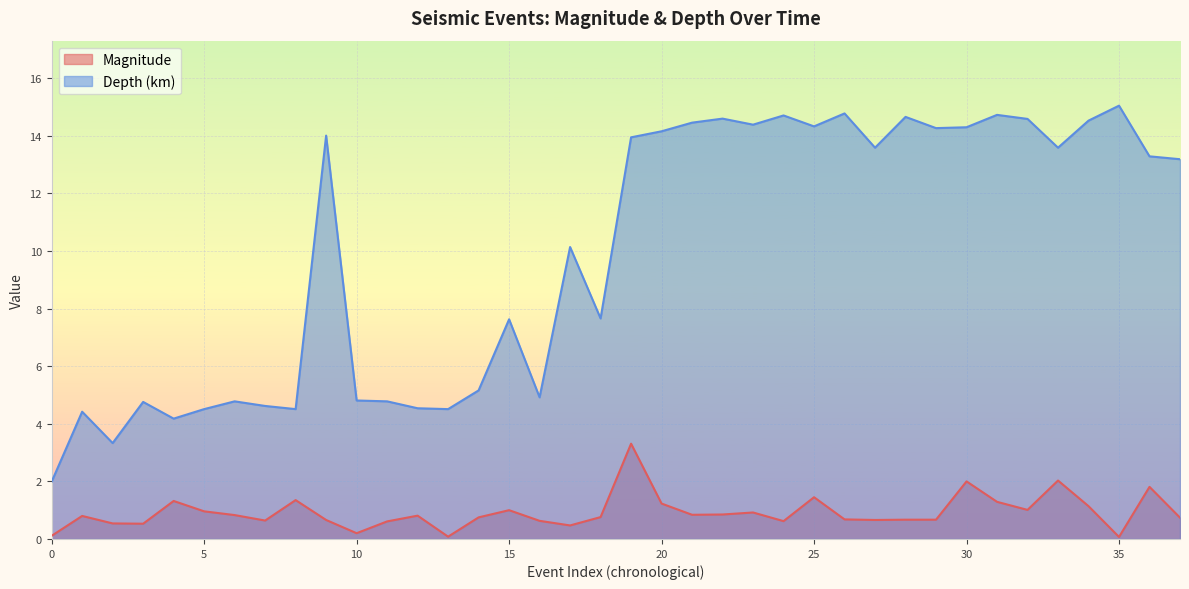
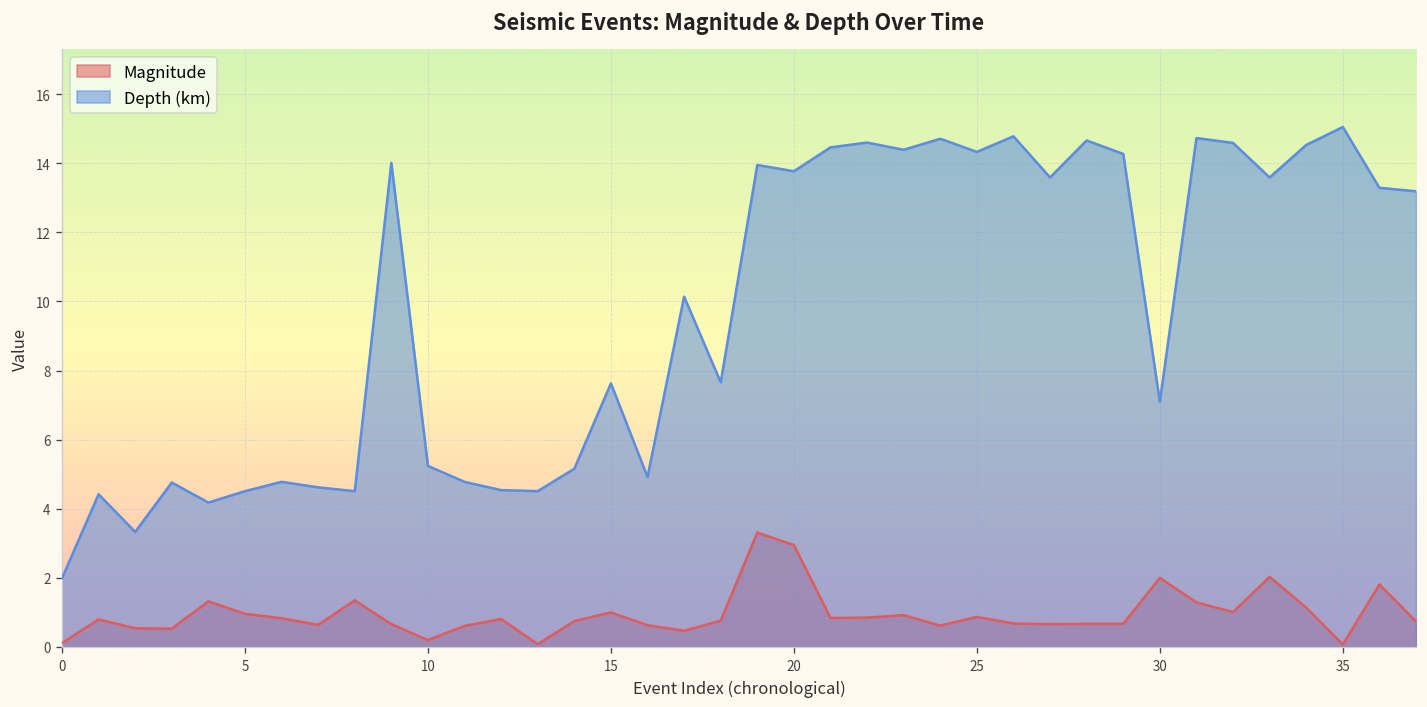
Depth (km), 10: 4.8 -> 5.2
Magnitude, 20: 1.2 -> 3.0
Depth (km), 20: 14.2 -> 13.8
Magnitude, 25: 1.5 -> 0.9
Depth (km), 30: 14.3 -> 7.1
